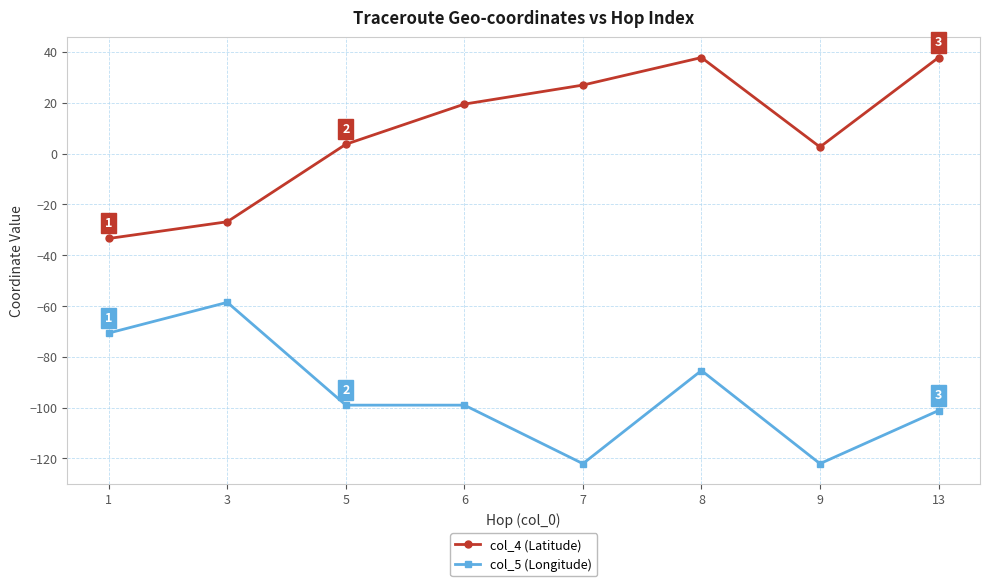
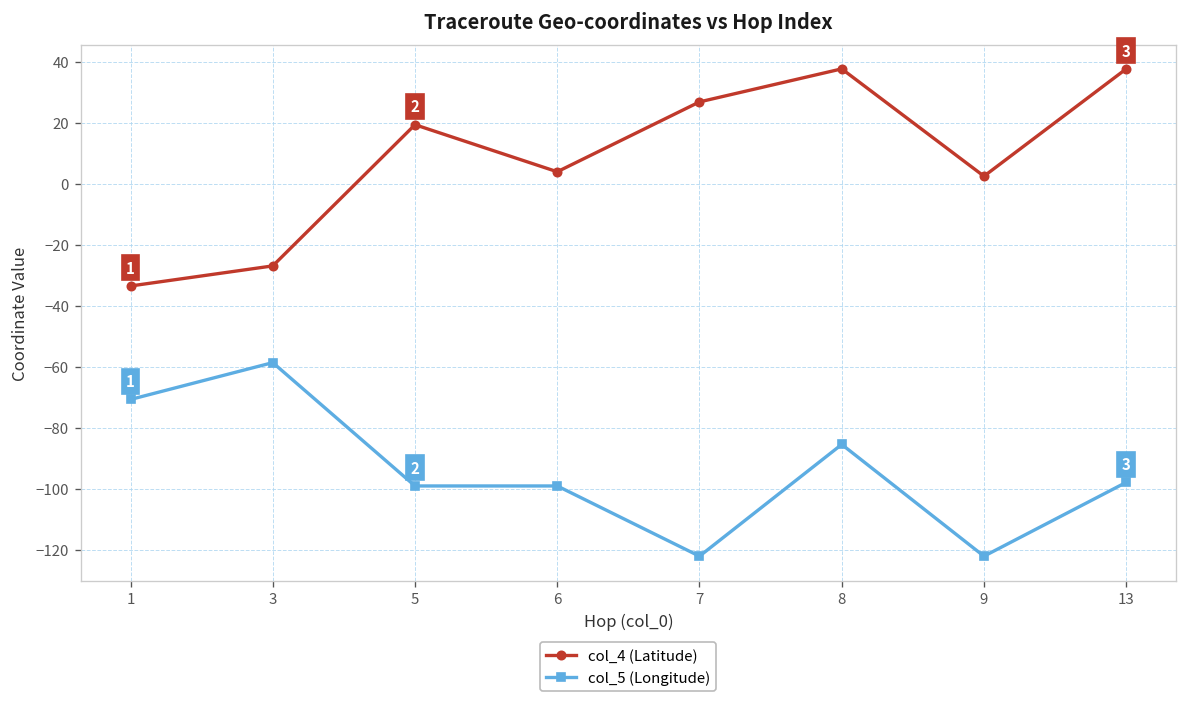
col_4 (Latitude), 5: 4 -> 19
col_4 (Latitude), 6: 19 -> 4
col_5 (Longitude), 13: -101 -> -98
